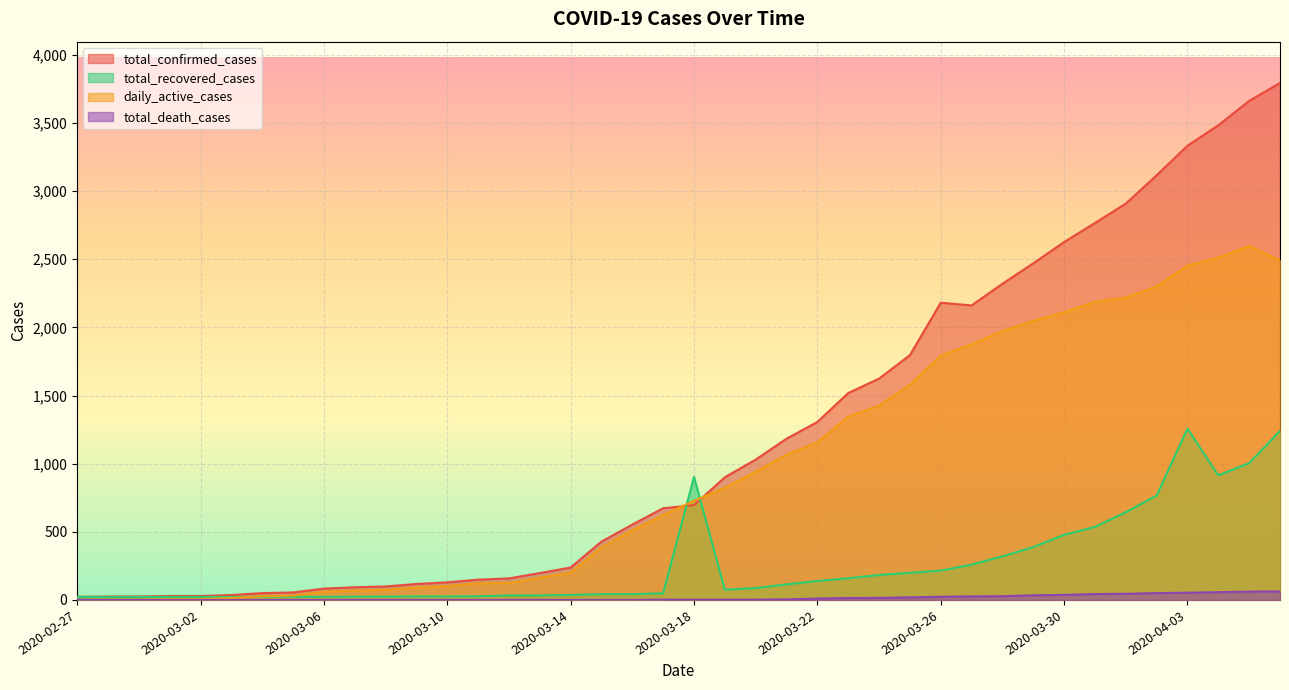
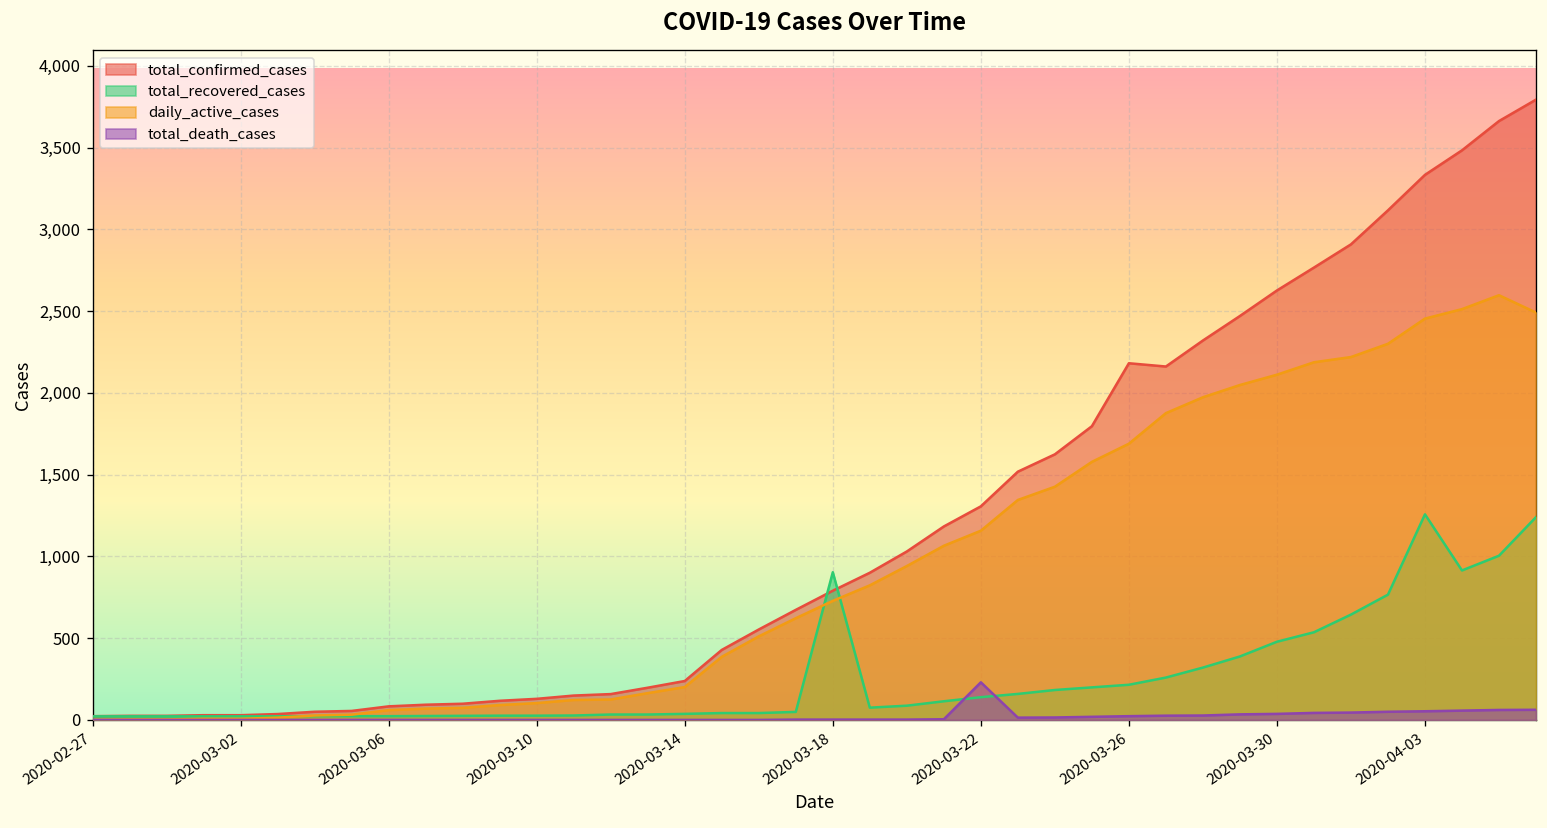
total_confirmed_cases, 2020-03-18: 700 -> 790
total_death_cases, 2020-03-22: 10 -> 230
daily_active_cases, 2020-03-26: 1,790 -> 1,690
